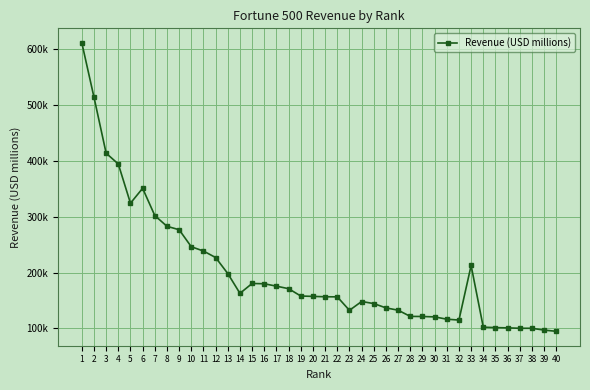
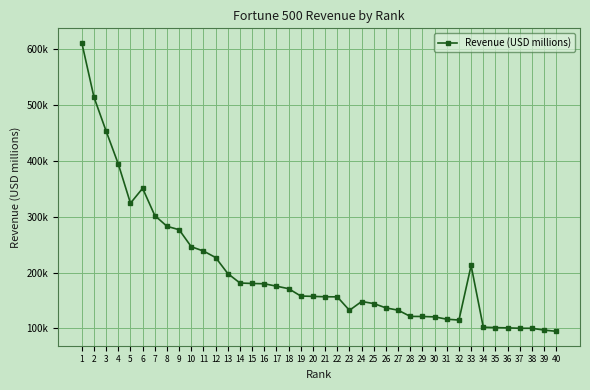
3: 410000 -> 450000
14: 160000 -> 180000
